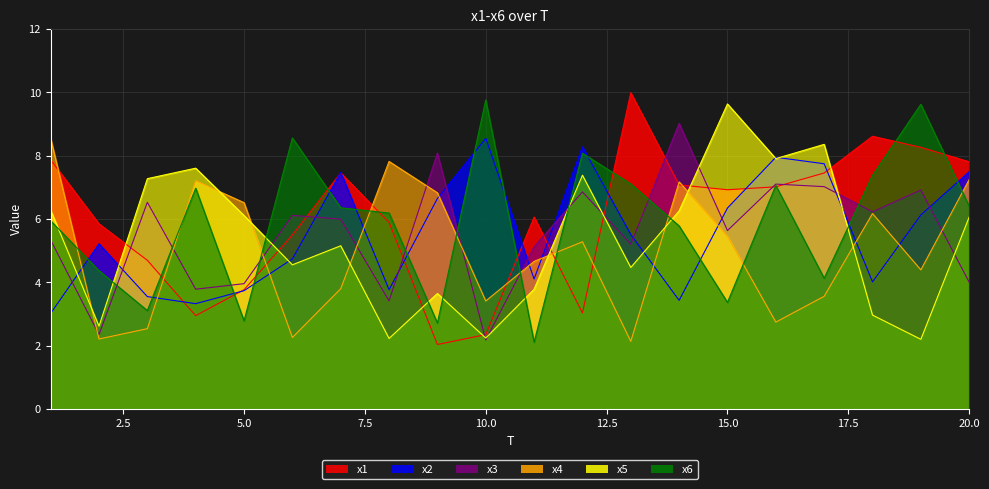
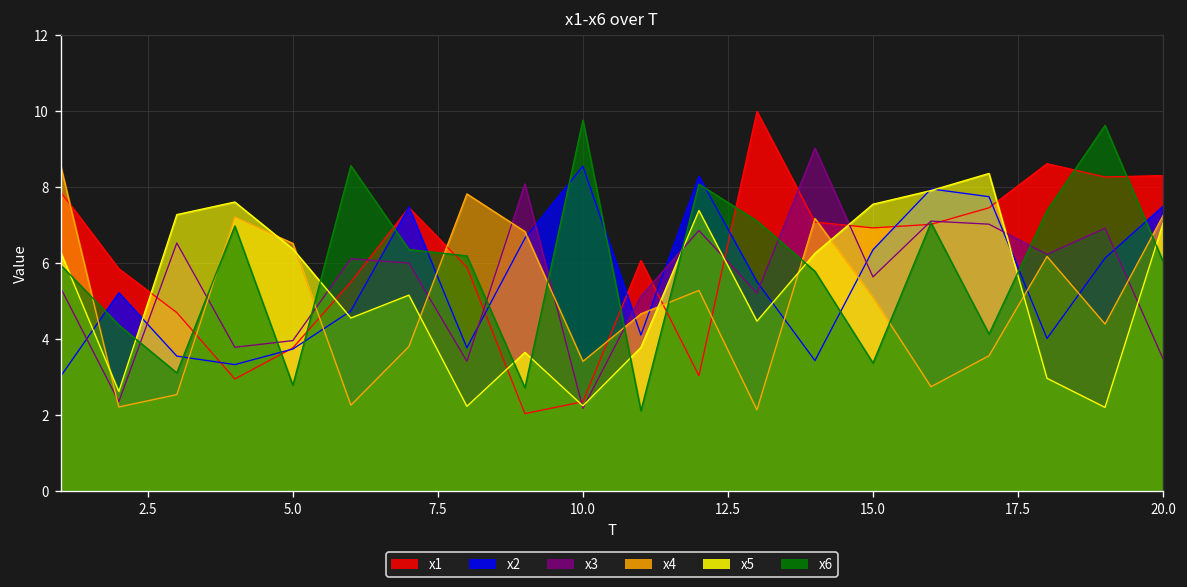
x5, 5.0: 6.1 -> 6.4
x4, 15.0: 5.5 -> 5.1
x5, 15.0: 9.6 -> 7.5
x1, 20.0: 7.8 -> 8.3
x3, 20.0: 4.0 -> 3.5
x5, 20.0: 6.1 -> 7.0
x6, 20.0: 6.4 -> 6.0
